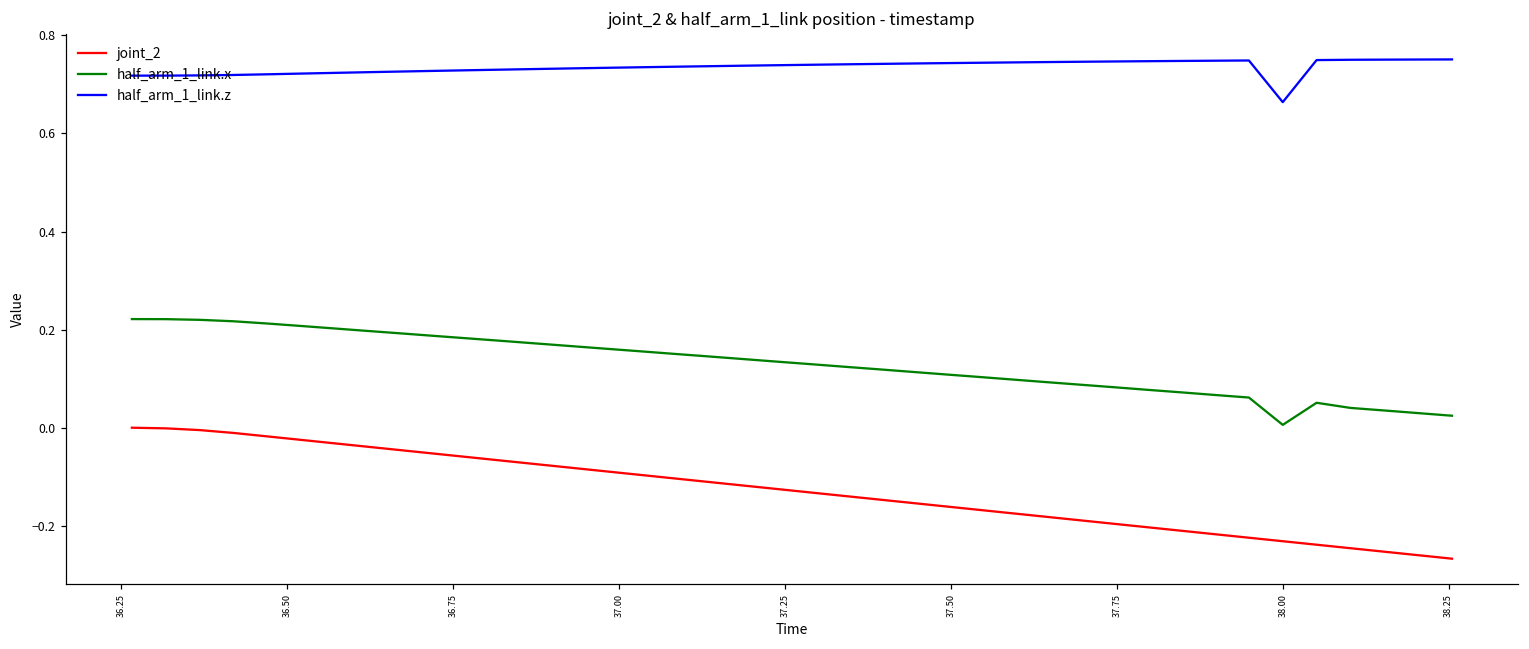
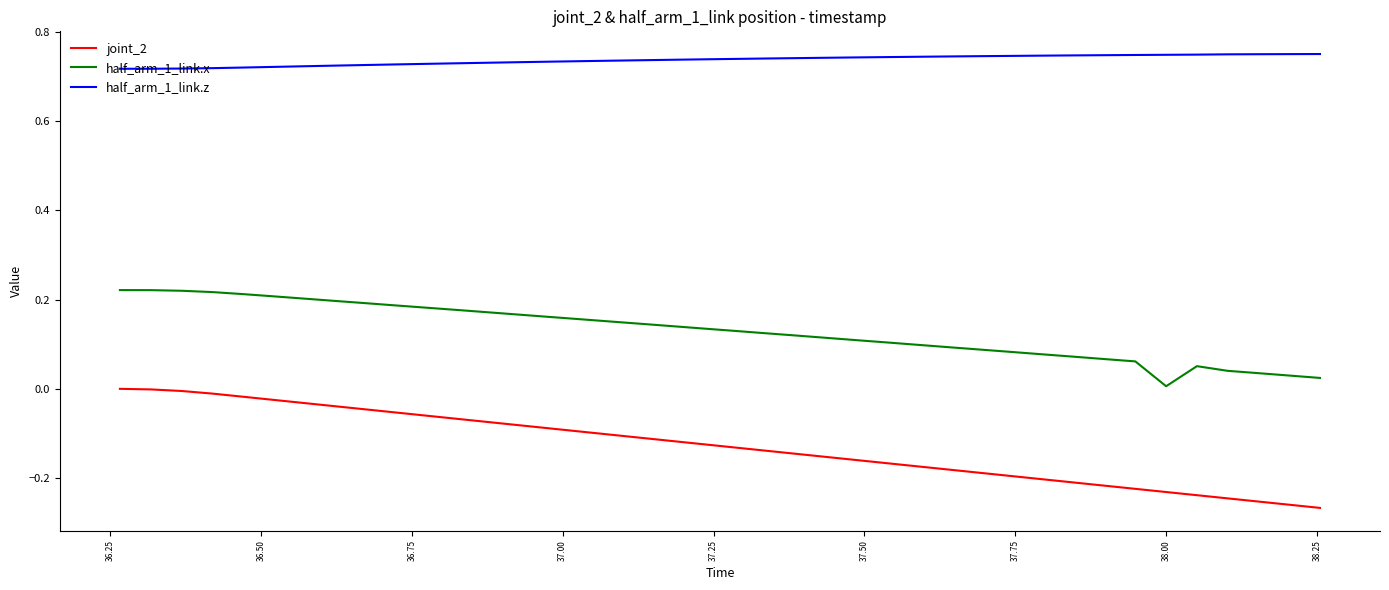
half_arm_1_link.z, 38.00: 0.66 -> 0.75
